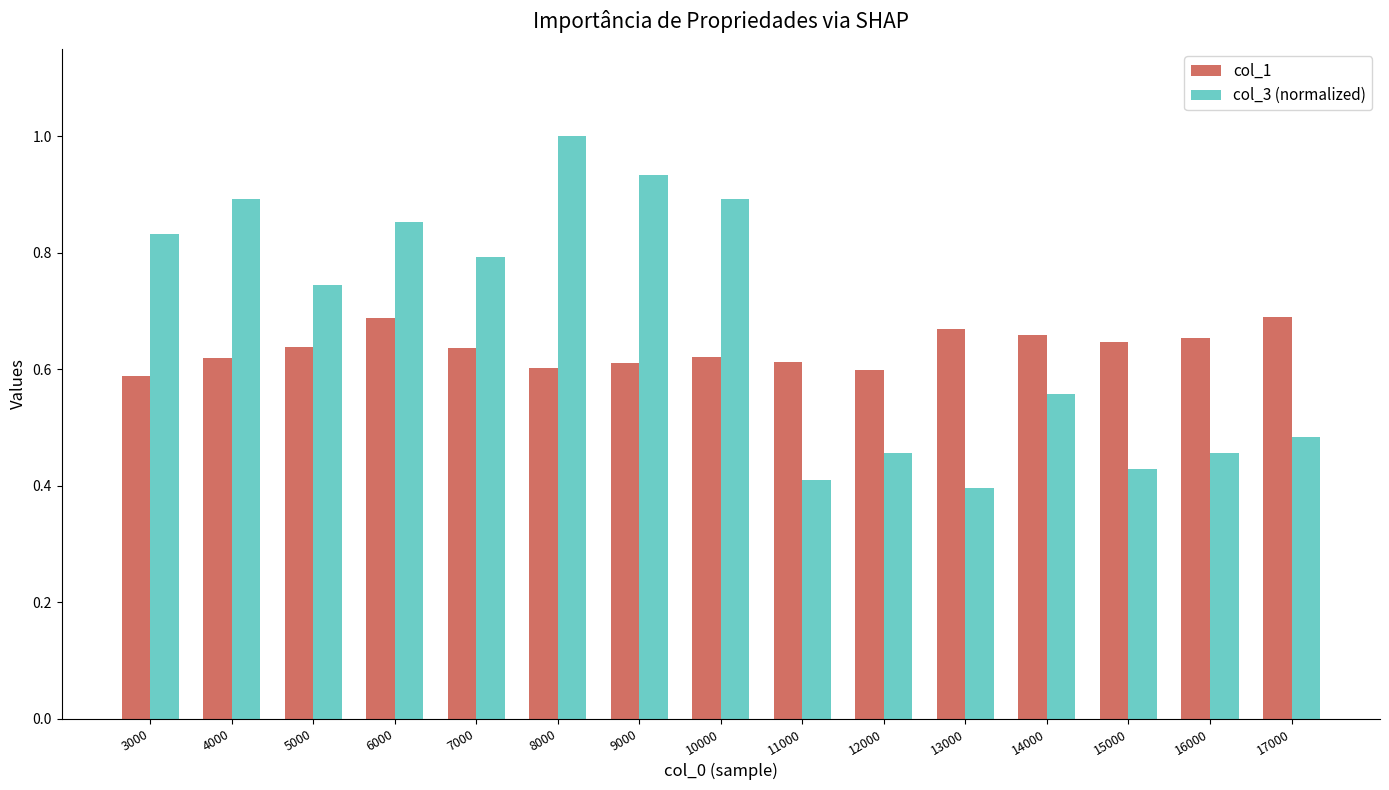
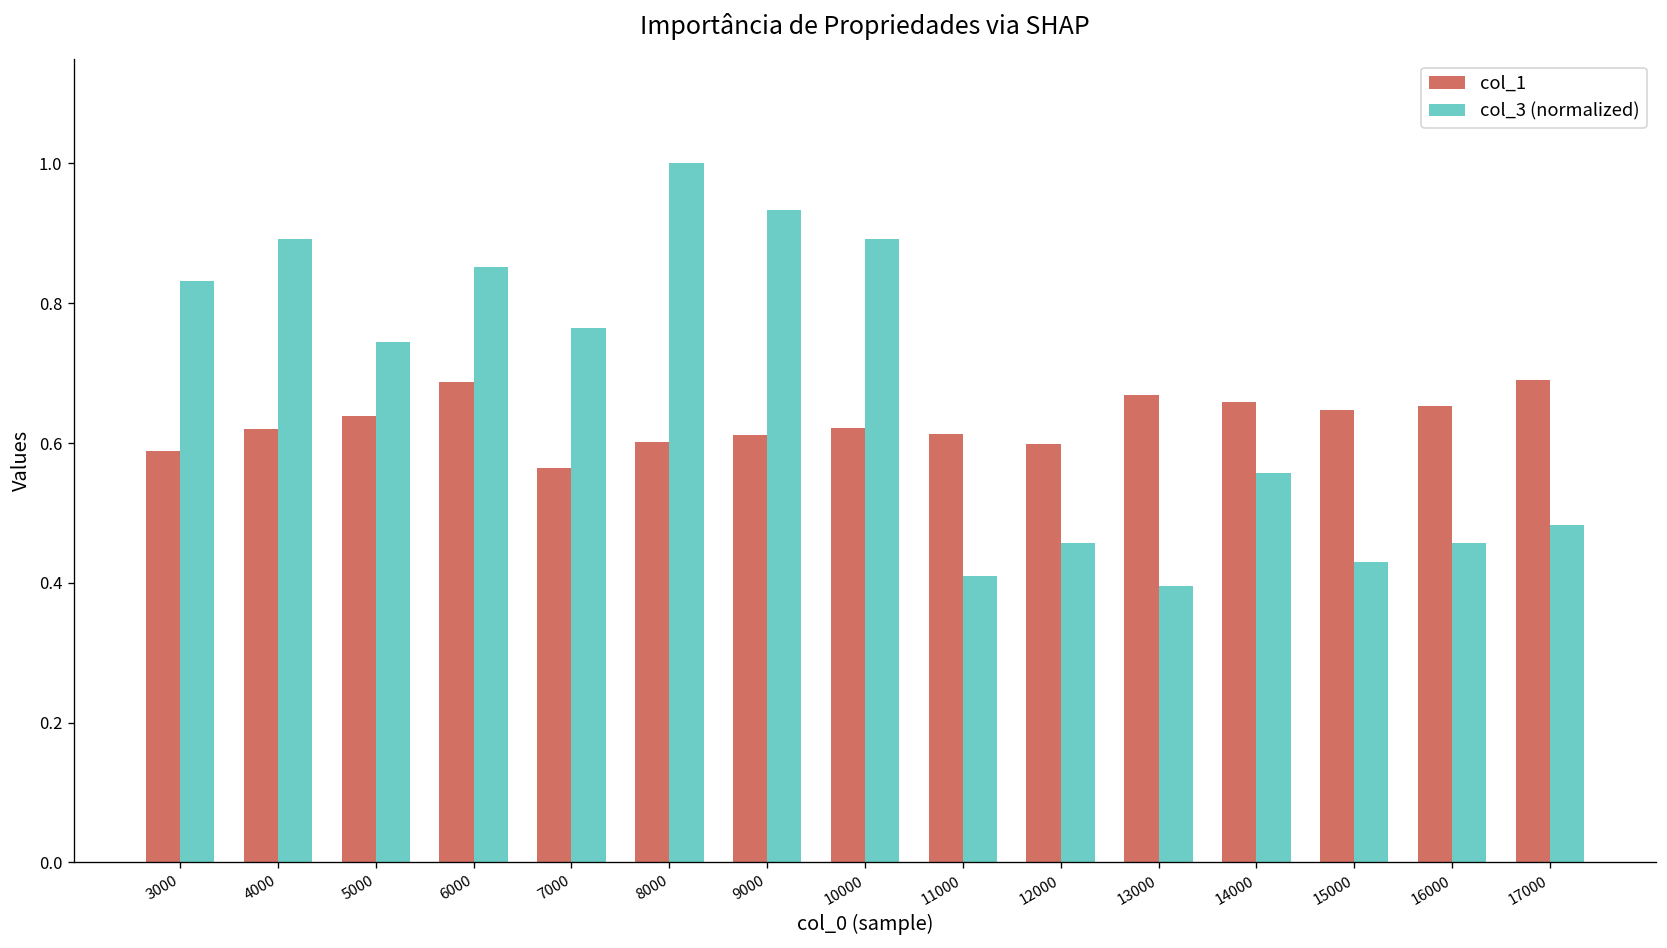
col_1, 7000: 0.64 -> 0.56
col_3 (normalized), 7000: 0.79 -> 0.77
